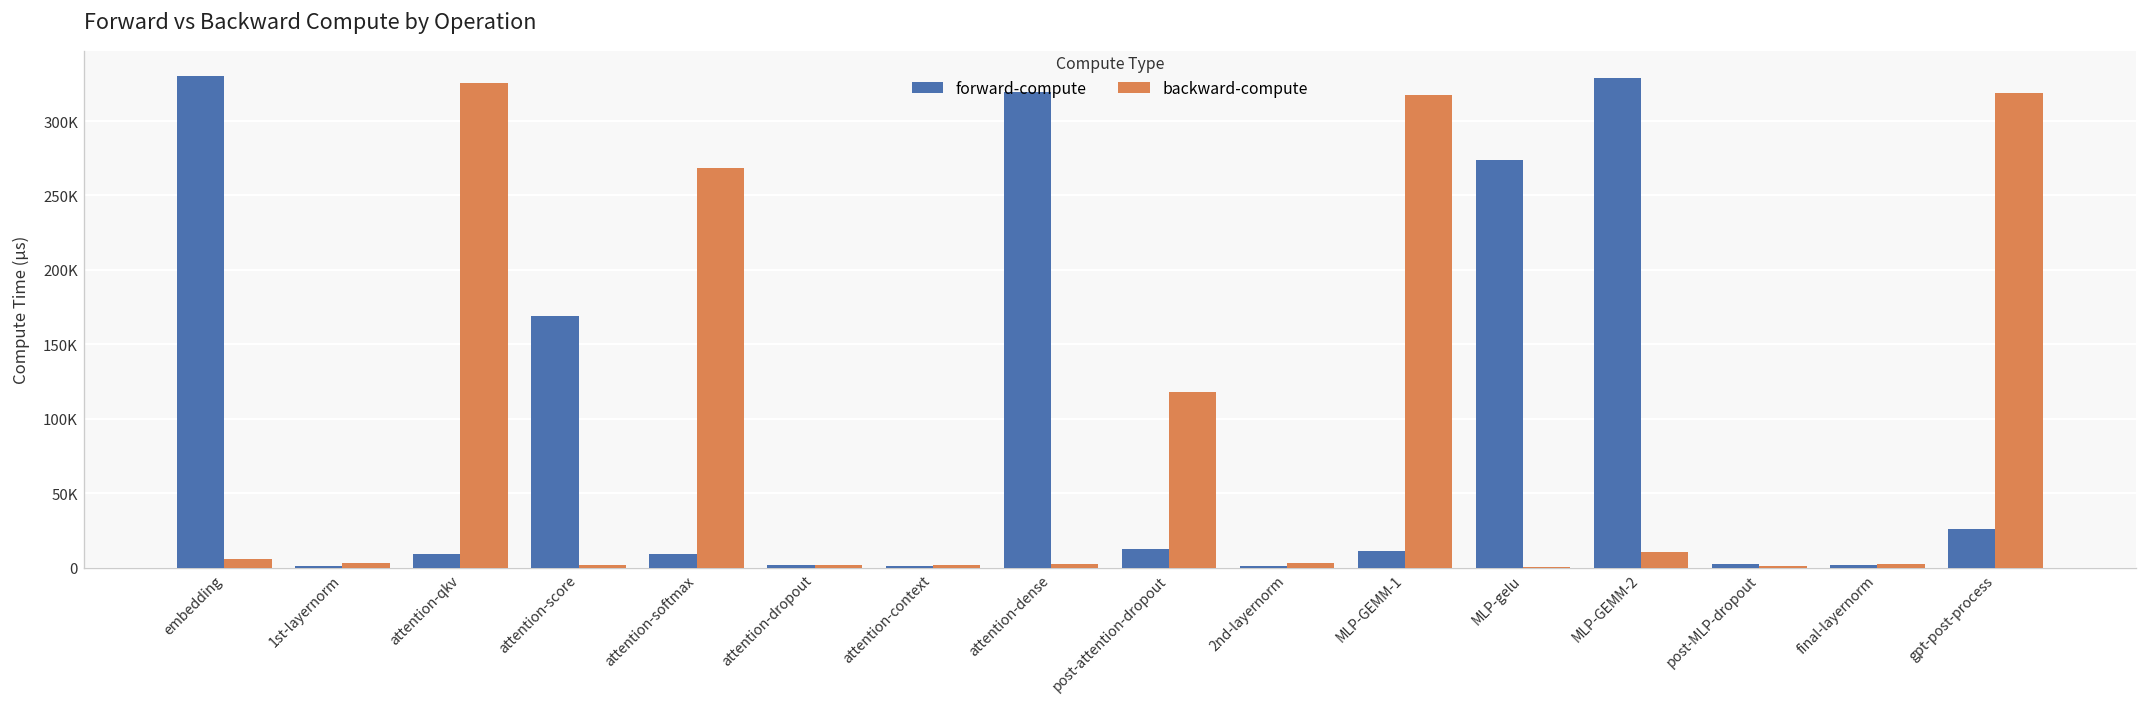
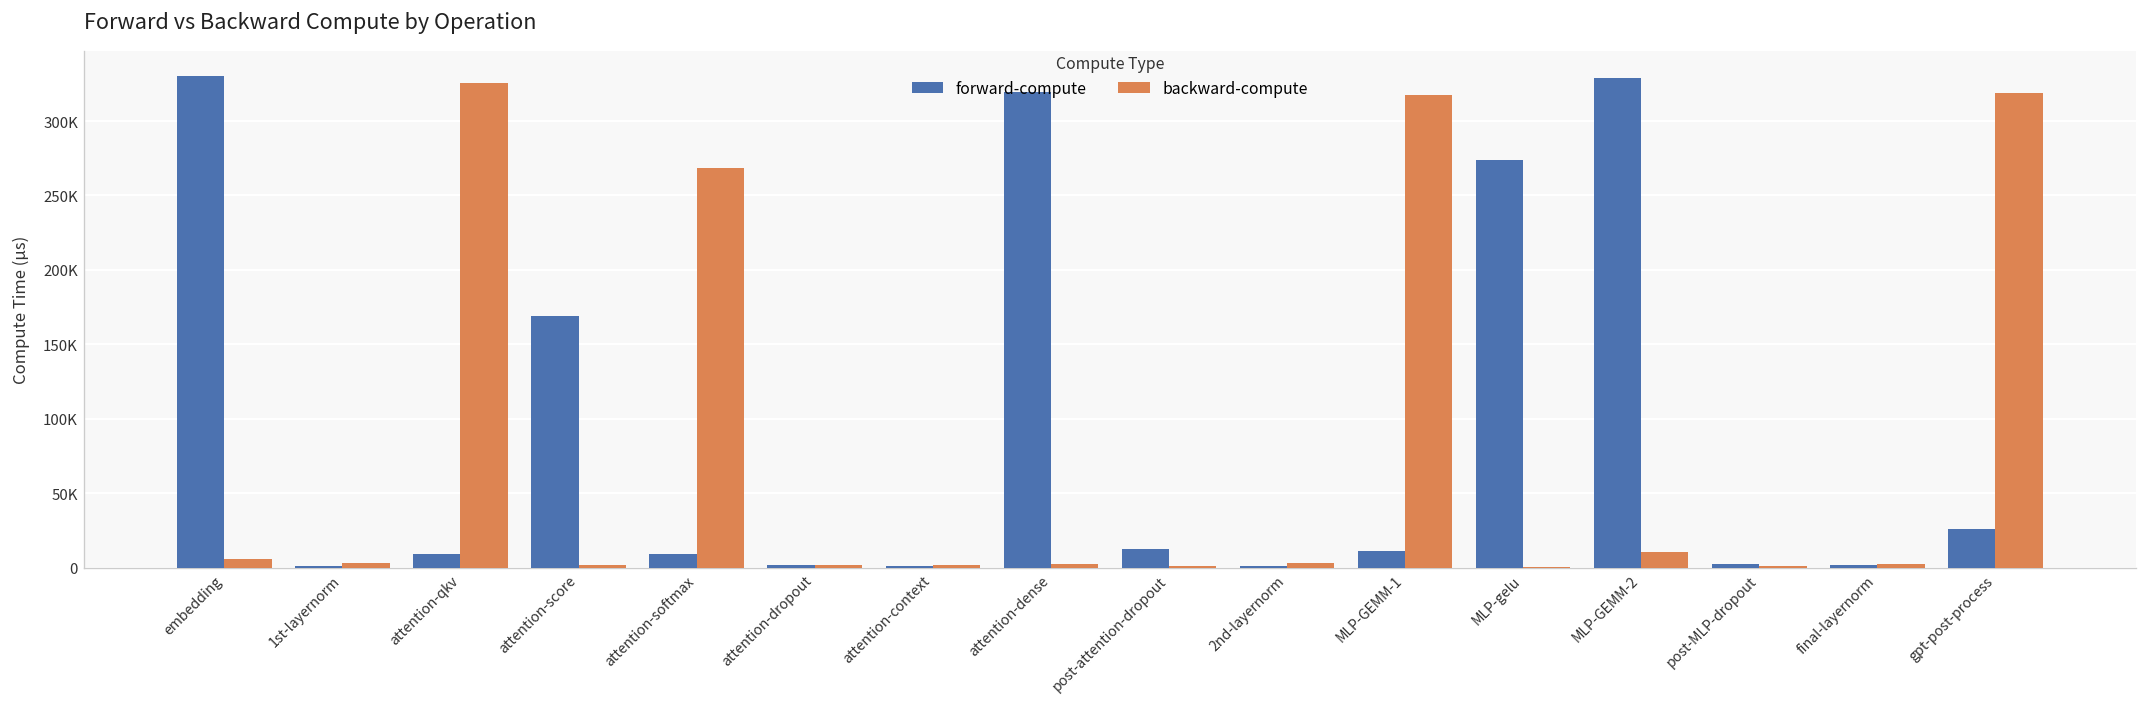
backward-compute, post-attention-dropout: 118000 -> 1000
